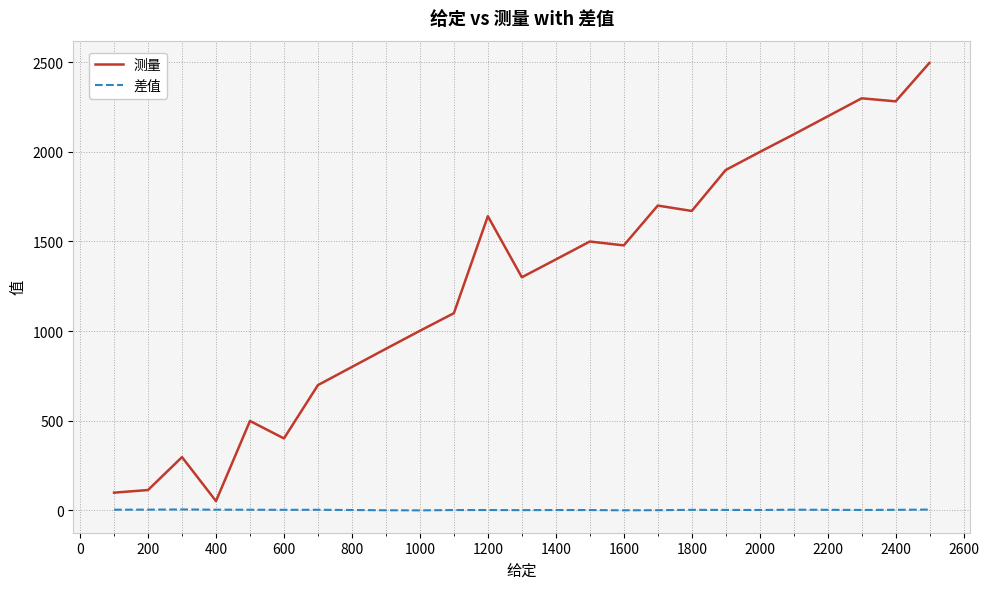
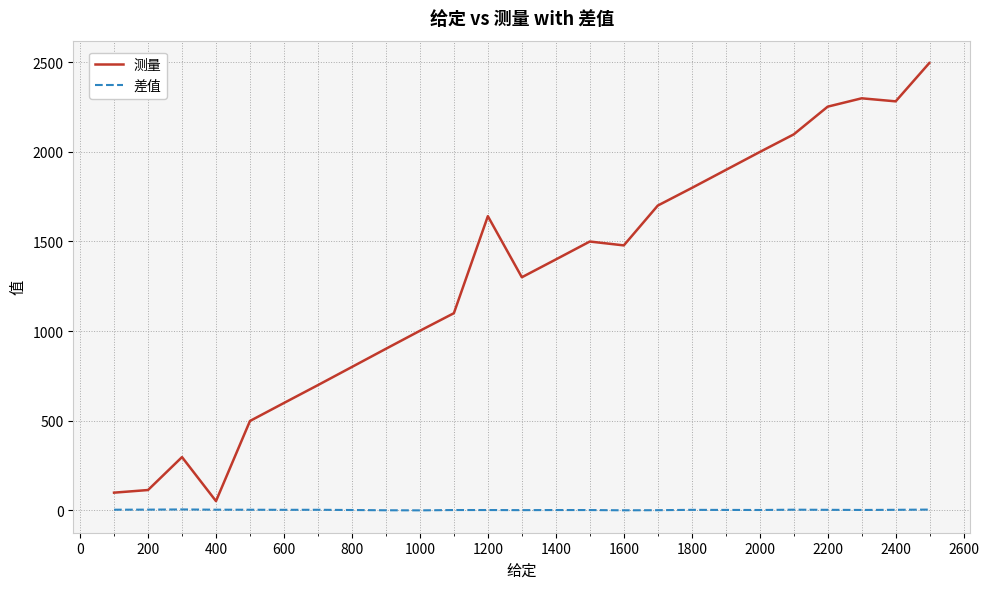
测量, 600: 400 -> 600
测量, 1800: 1670 -> 1800
测量, 2200: 2200 -> 2250
